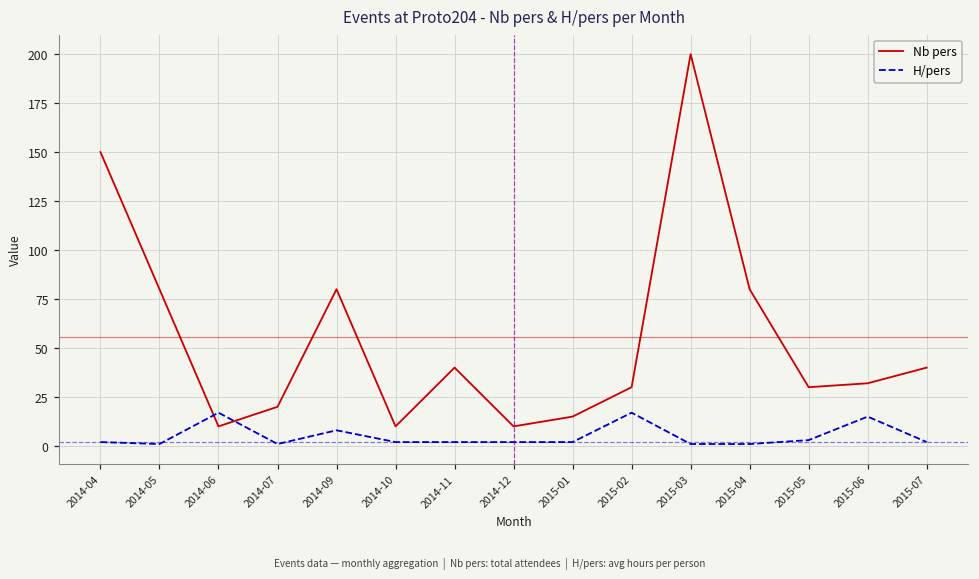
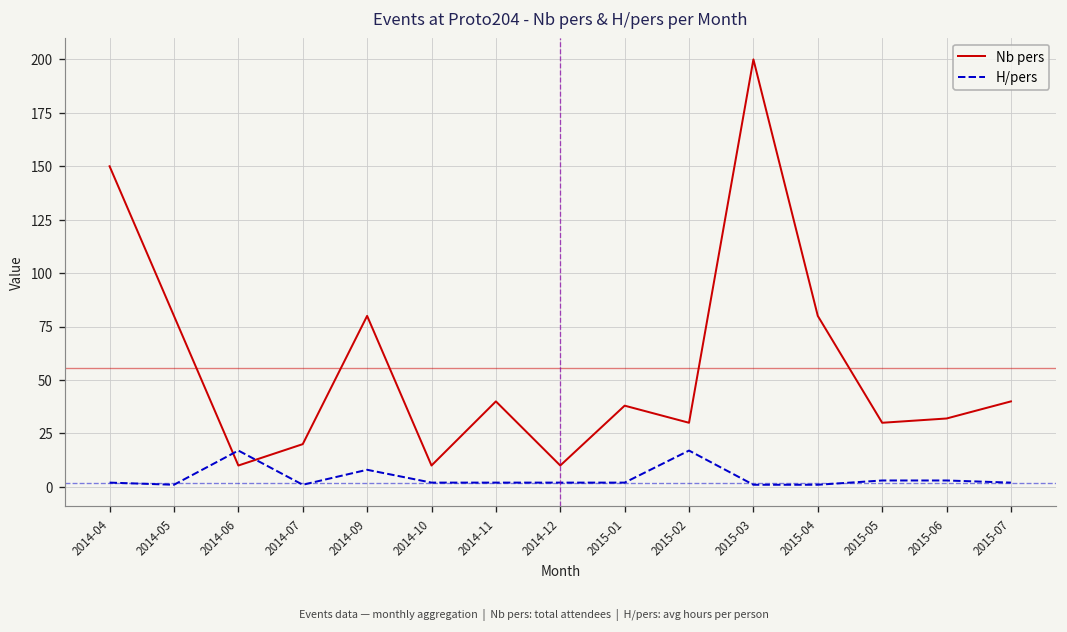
Nb pers, 2015-01: 15 -> 38
H/pers, 2015-06: 15 -> 3
